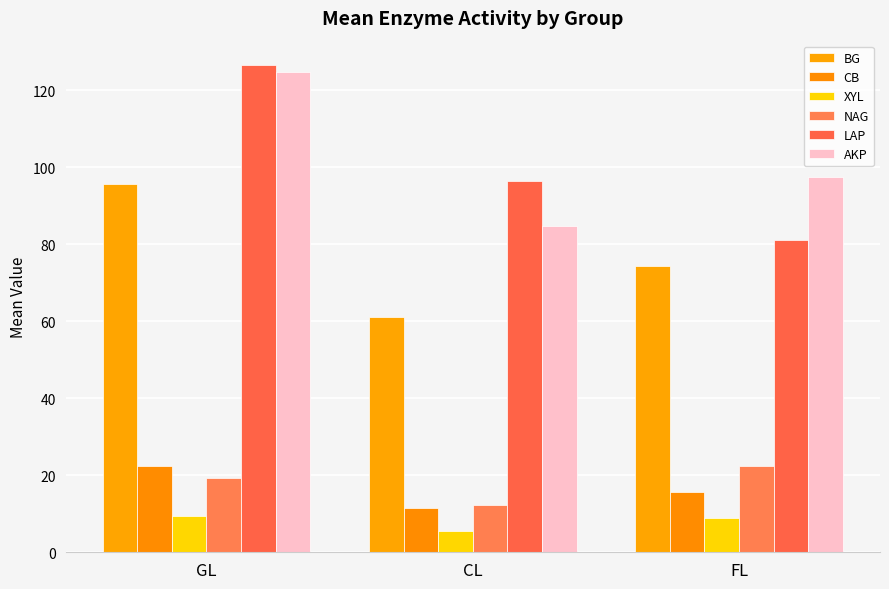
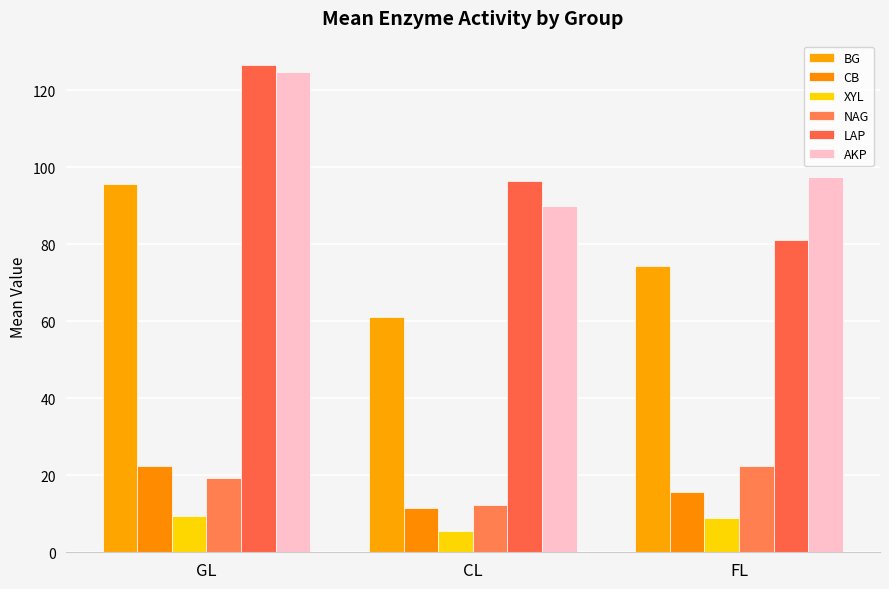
AKP, CL: 85 -> 90
